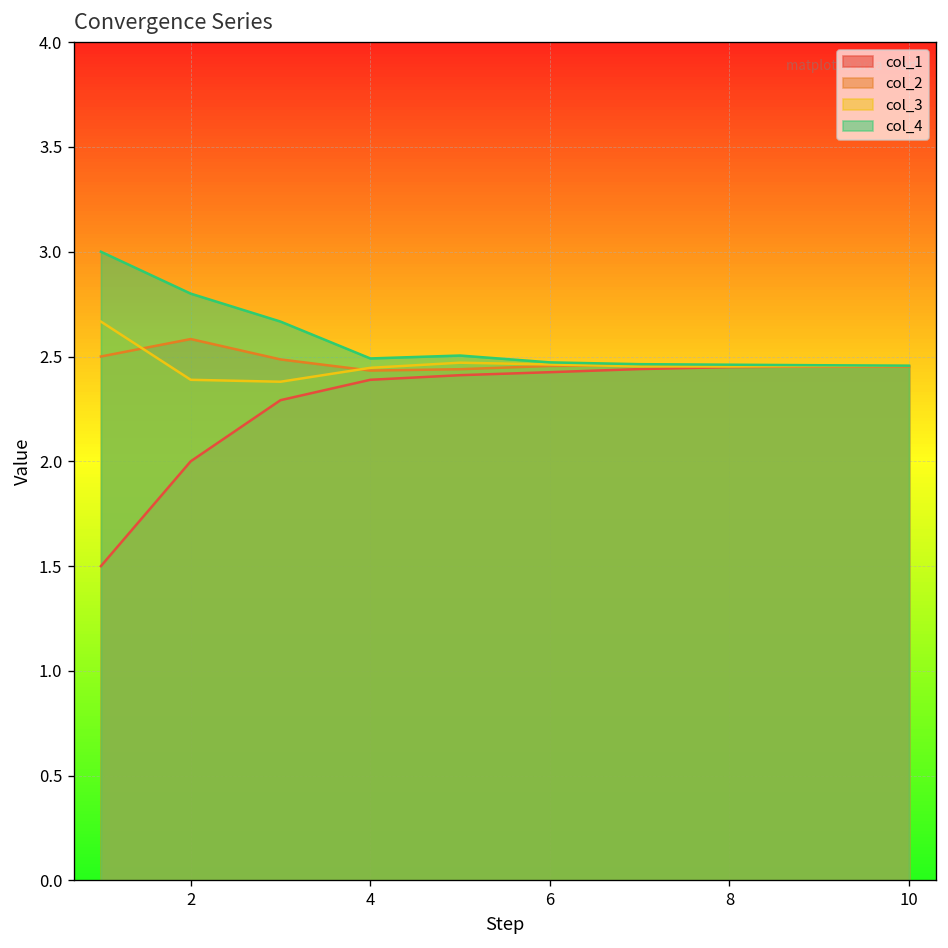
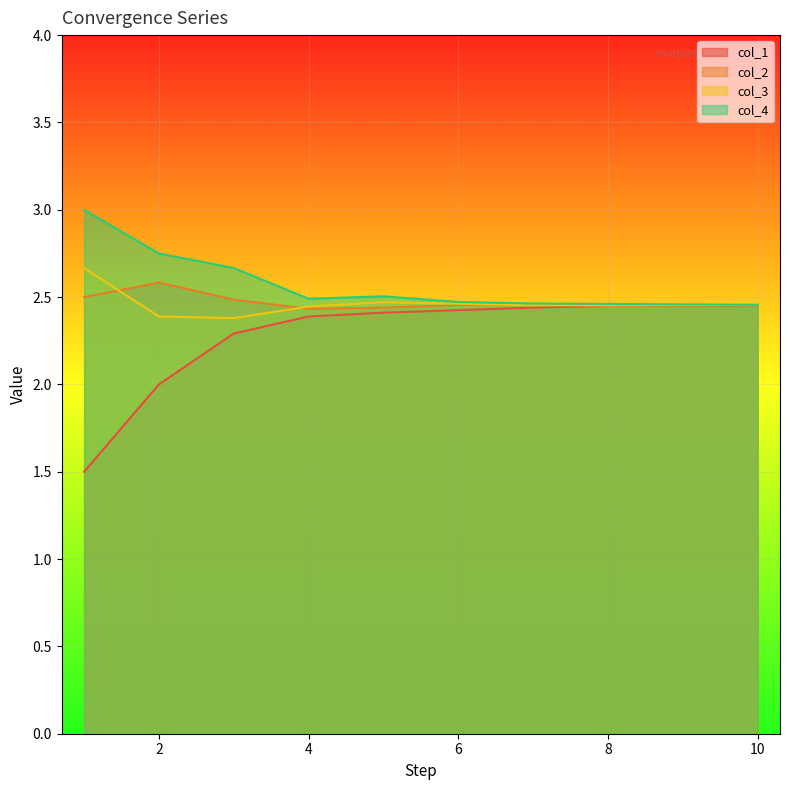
col_4, 2: 2.80 -> 2.75
